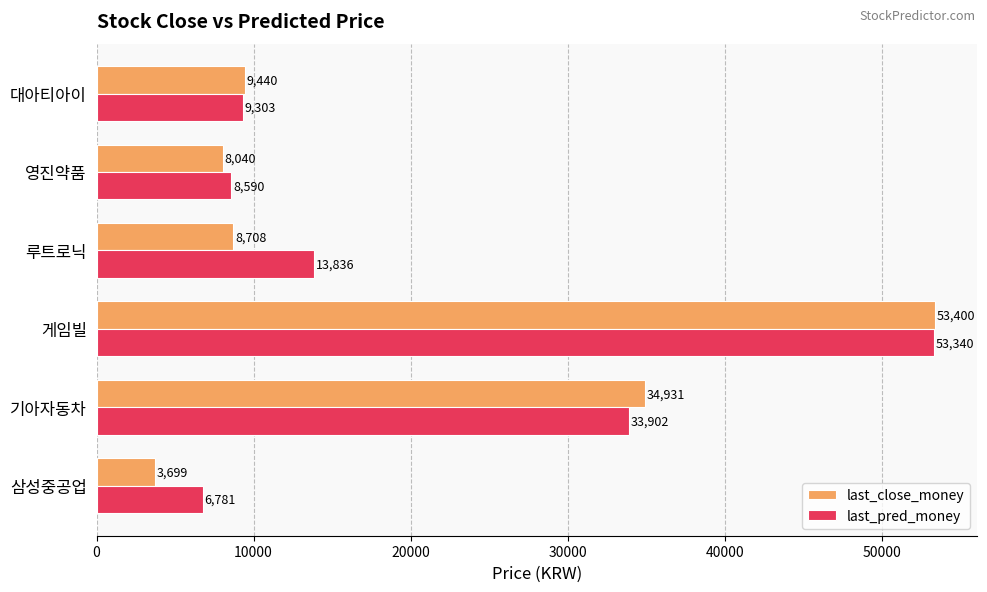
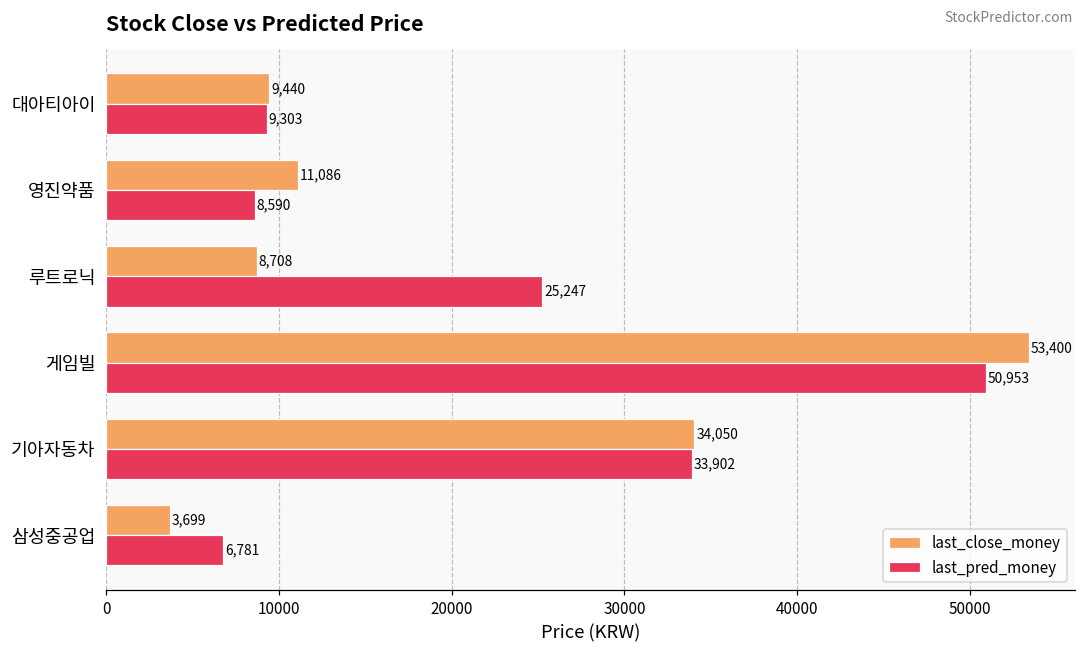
last_close_money, 영진약품: 8,040 -> 11,086
last_pred_money, 루트로닉: 13,836 -> 25,247
last_pred_money, 게임빌: 53,340 -> 50,953
last_close_money, 기아자동차: 34,931 -> 34,050
